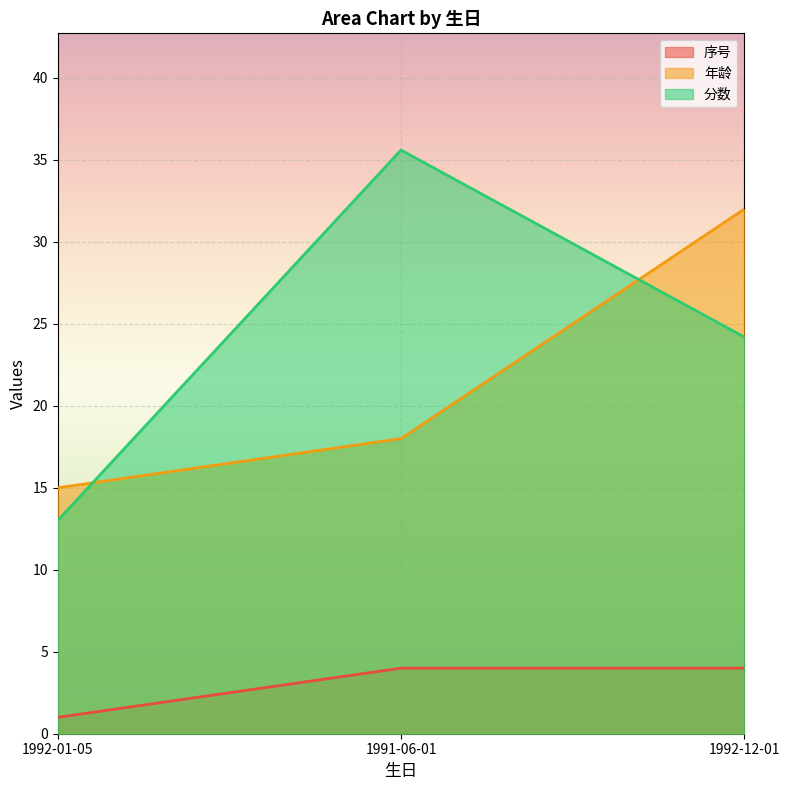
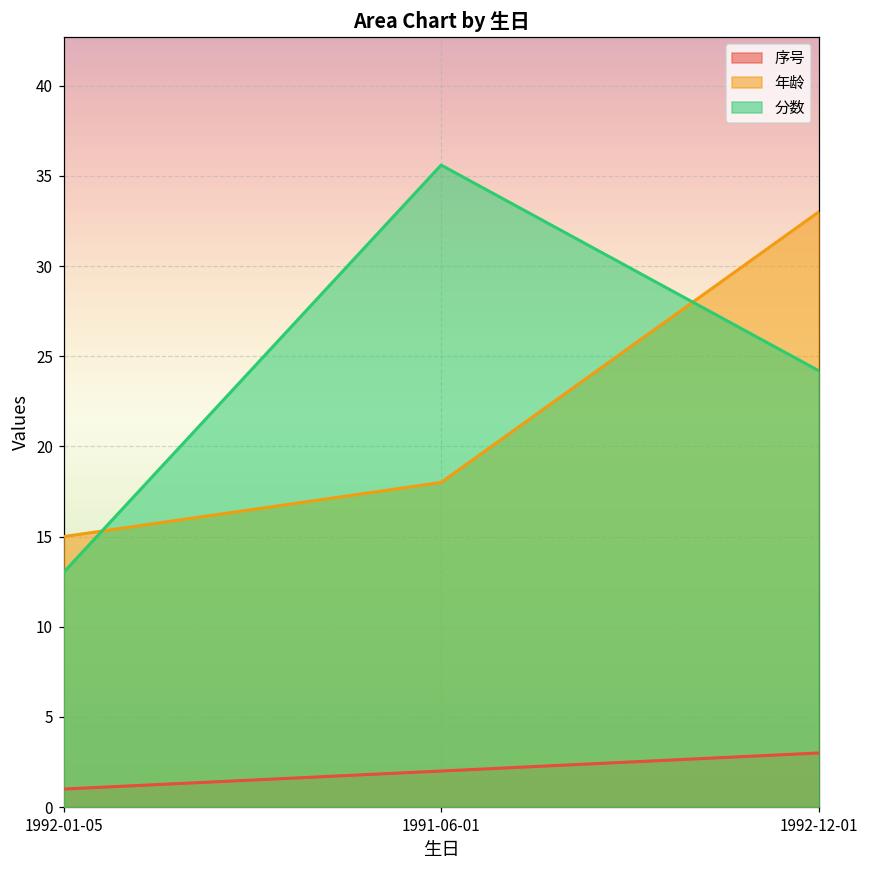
序号, 1991-06-01: 4 -> 2
序号, 1992-12-01: 4 -> 3
年龄, 1992-12-01: 32 -> 33
